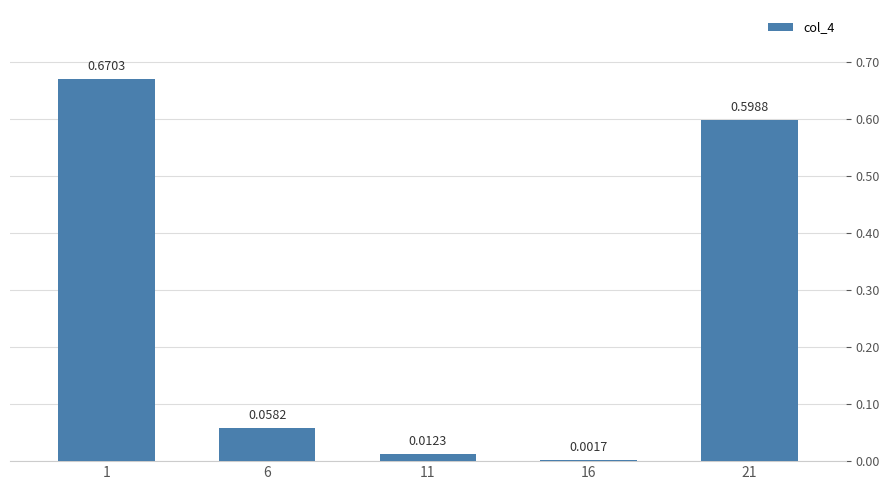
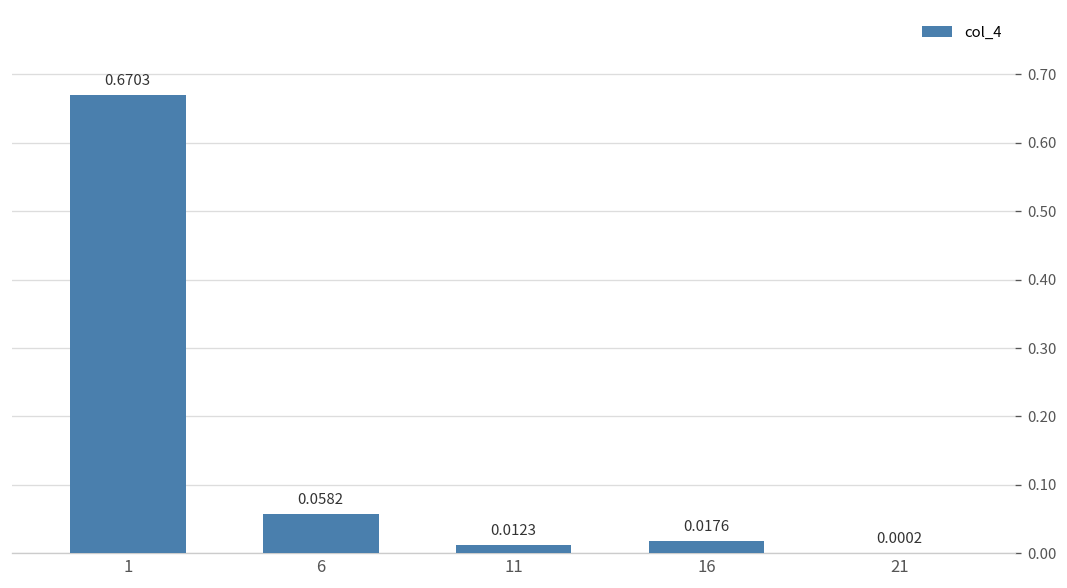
16: 0.0017 -> 0.0176
21: 0.5988 -> 0.0002
